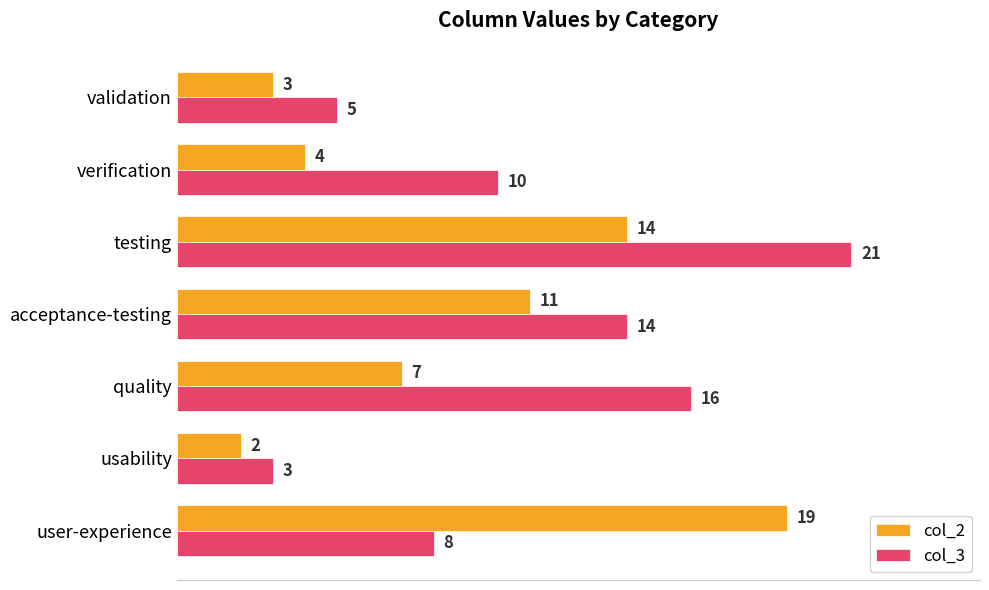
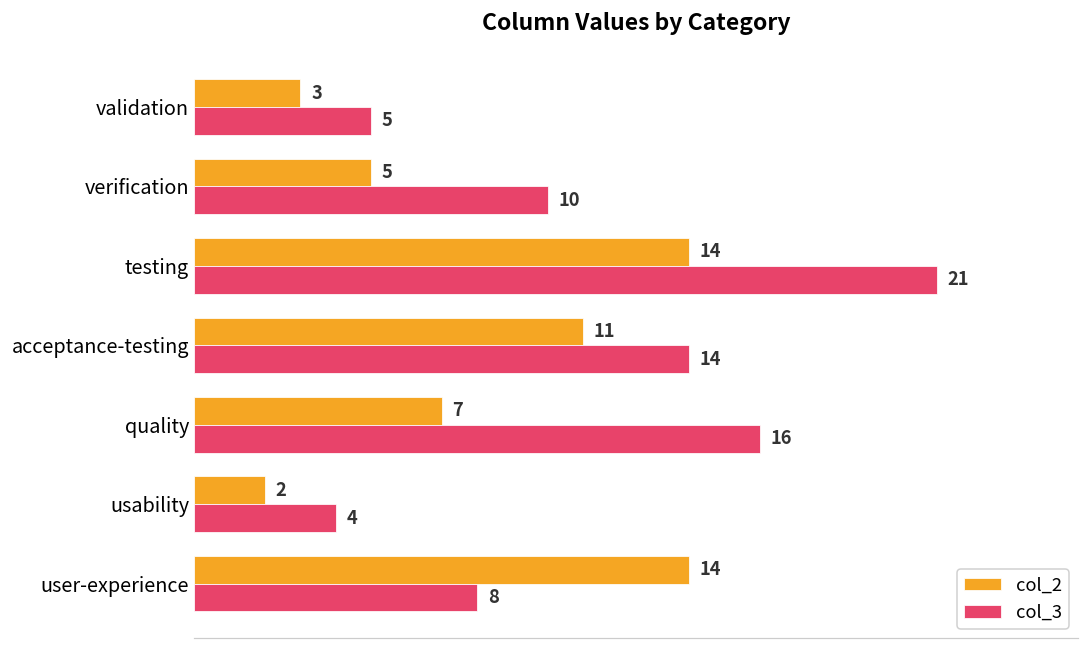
col_2, verification: 4 -> 5
col_3, usability: 3 -> 4
col_2, user-experience: 19 -> 14
